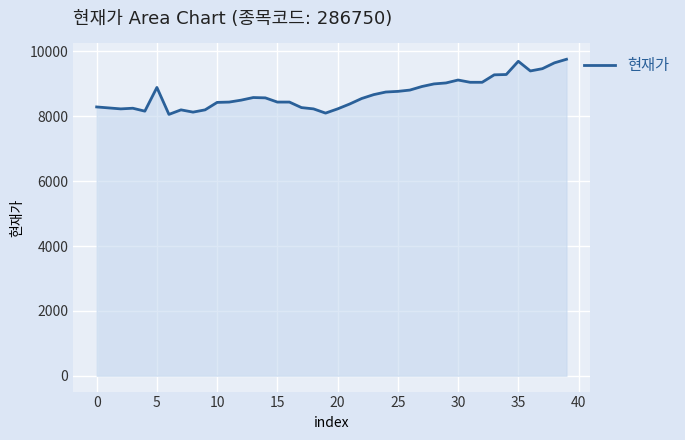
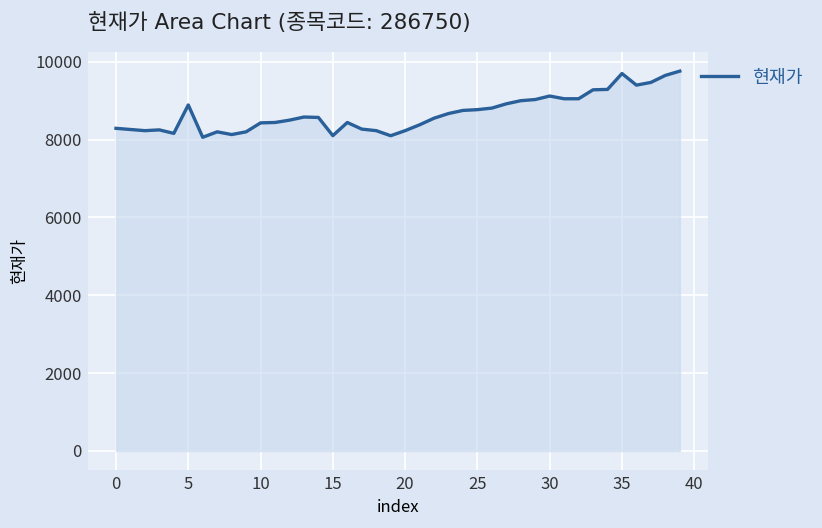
15: 8400 -> 8100
